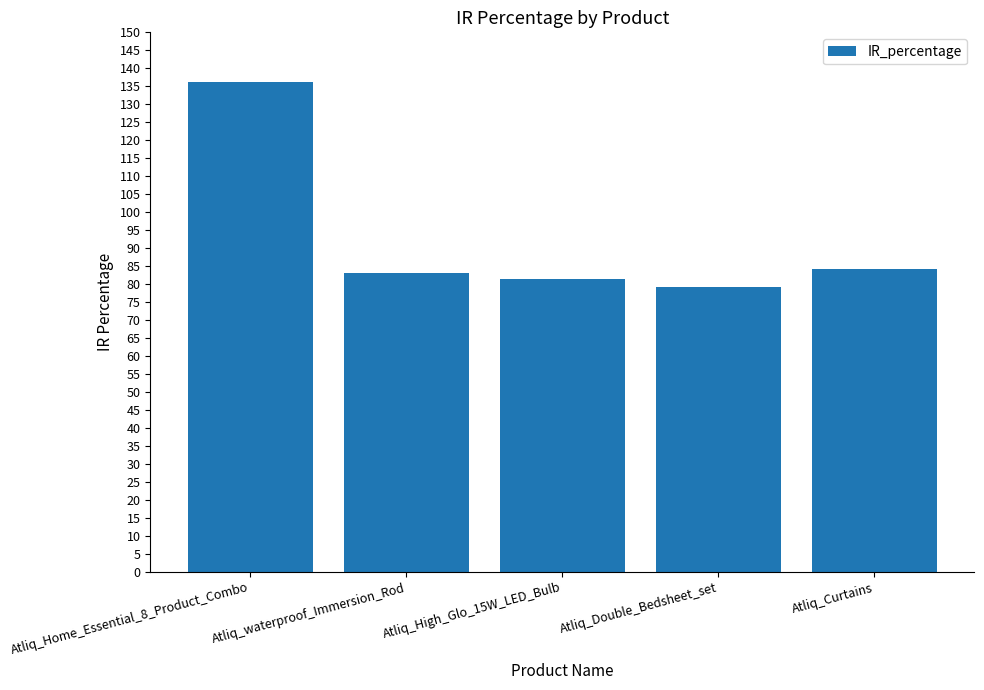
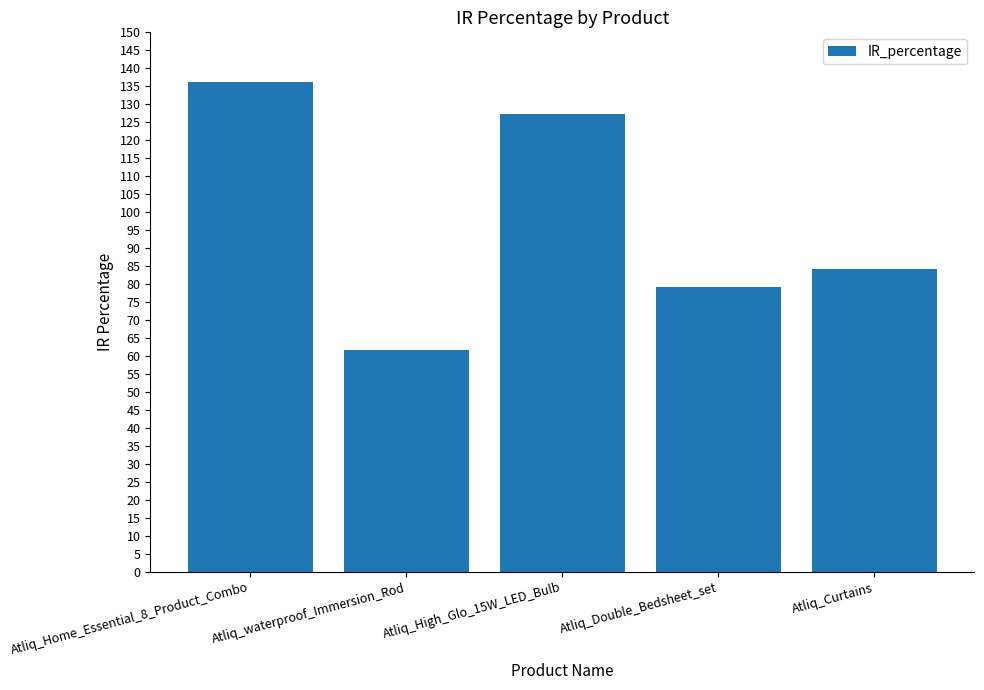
Atliq_waterproof_Immersion_Rod: 83 -> 62
Atliq_High_Glo_15W_LED_Bulb: 81 -> 127
